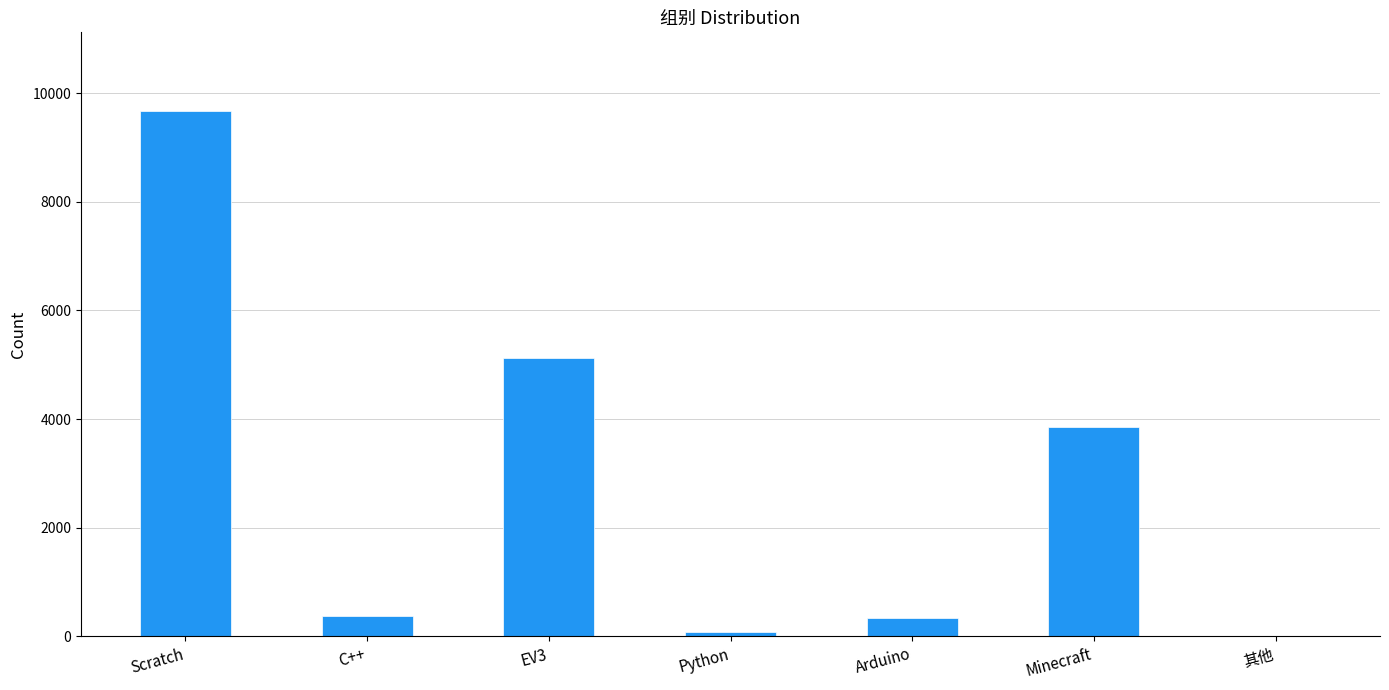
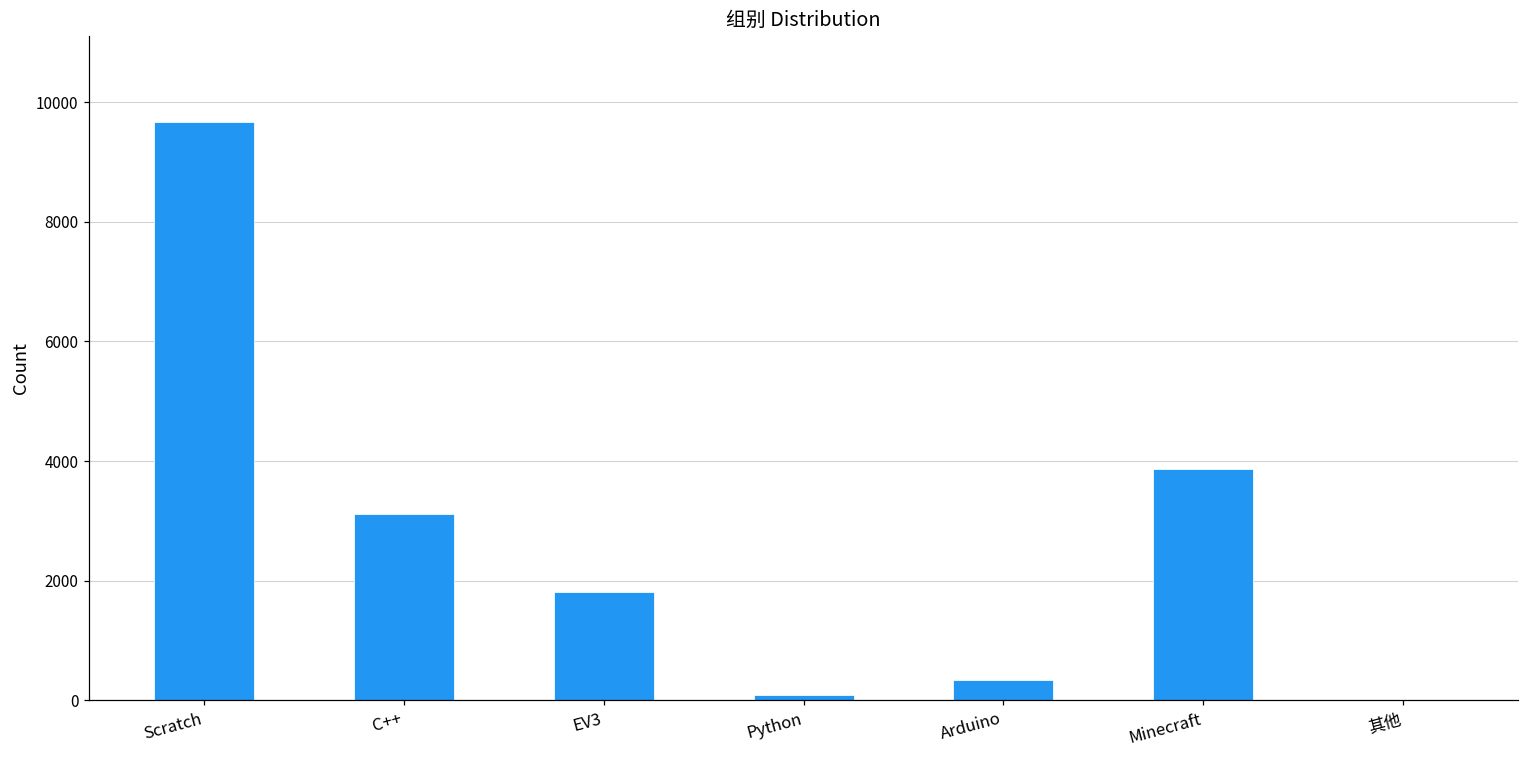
C++: 400 -> 3100
EV3: 5100 -> 1800
